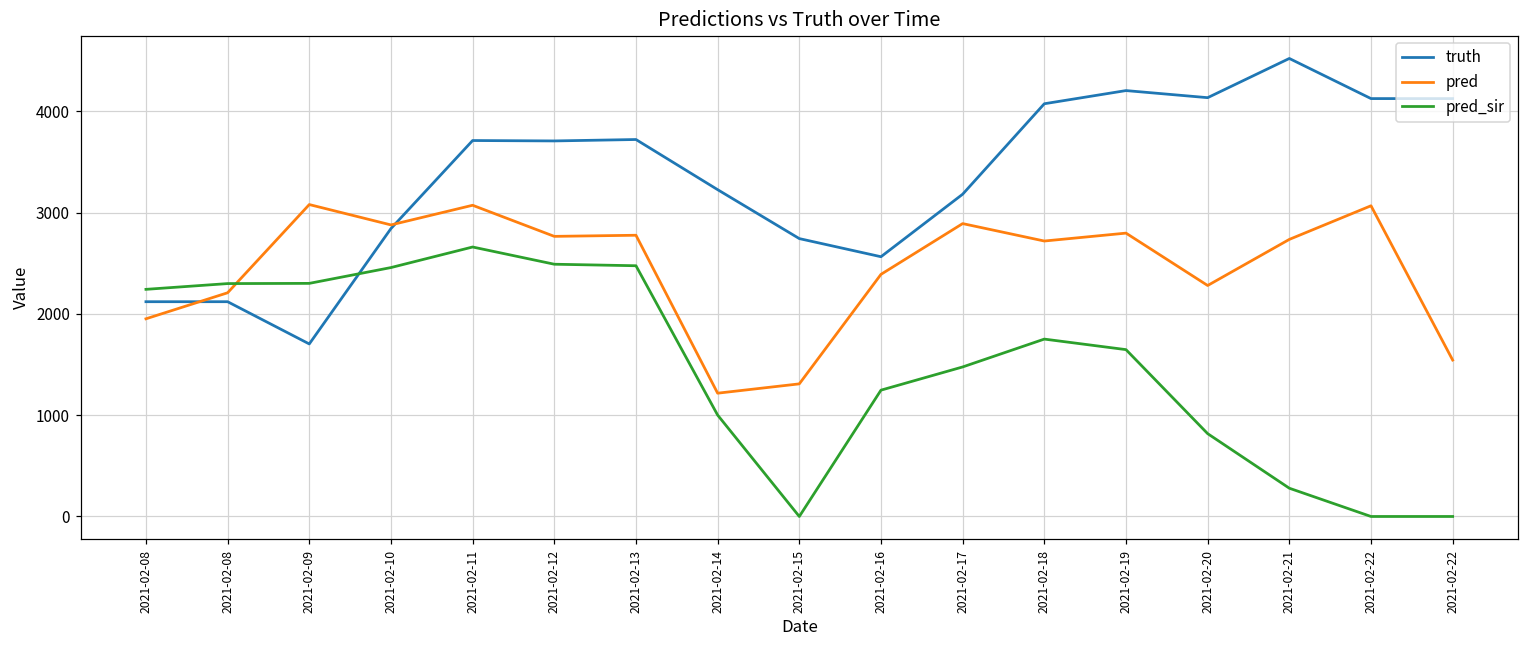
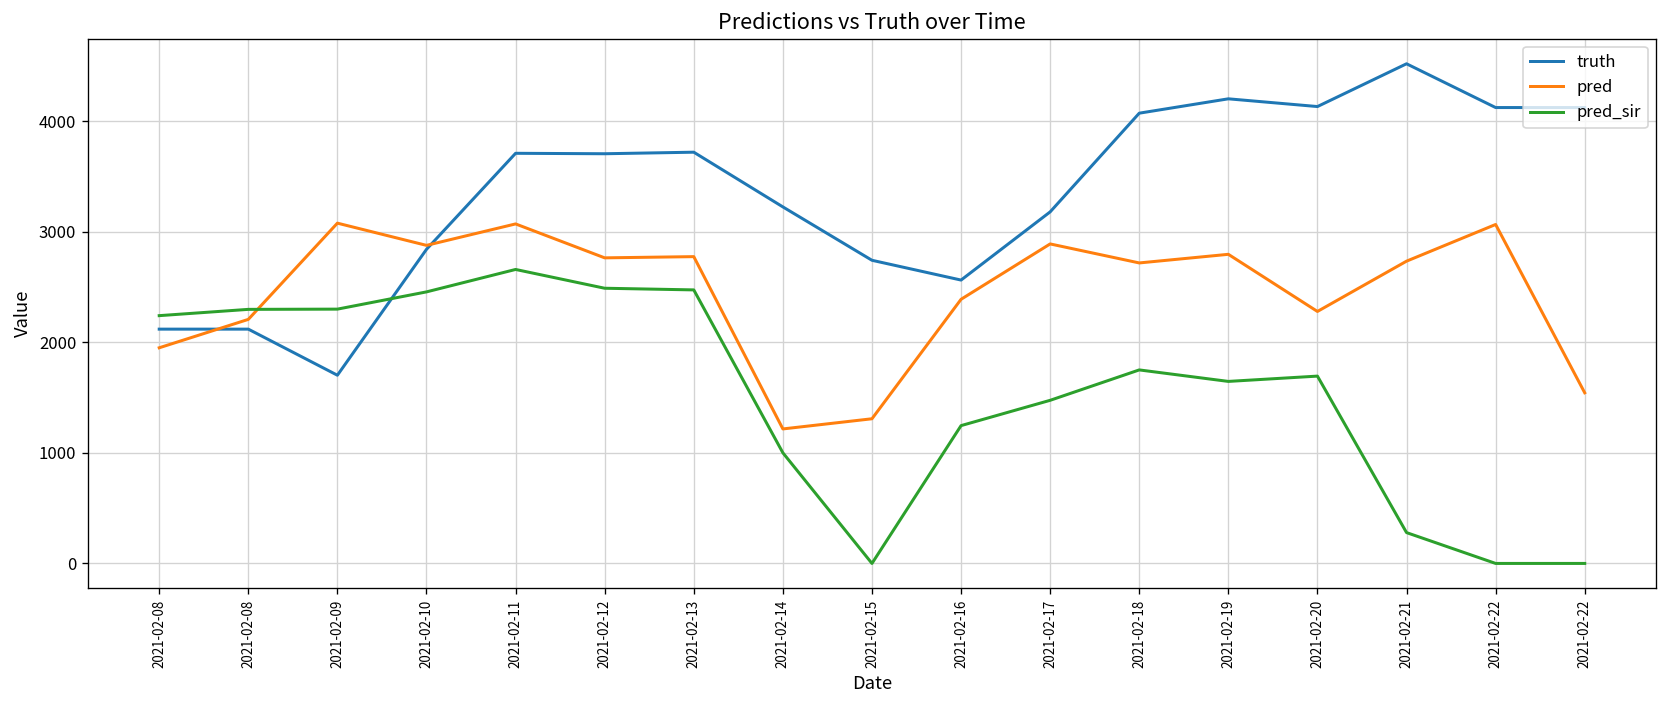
pred_sir, 2021-02-20: 800 -> 1700
